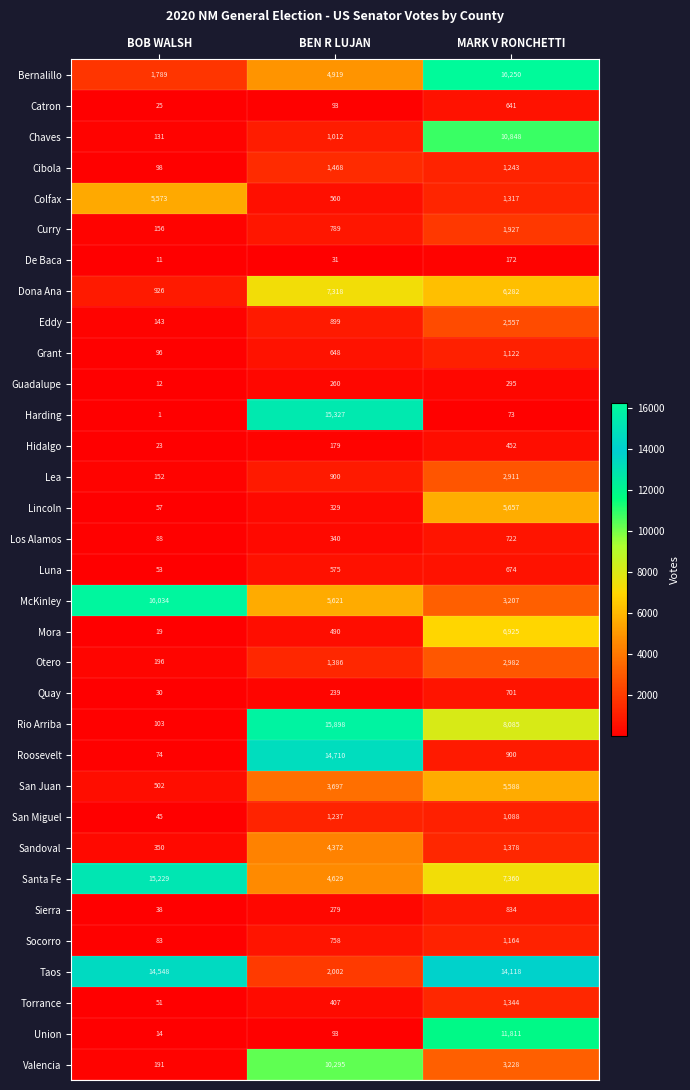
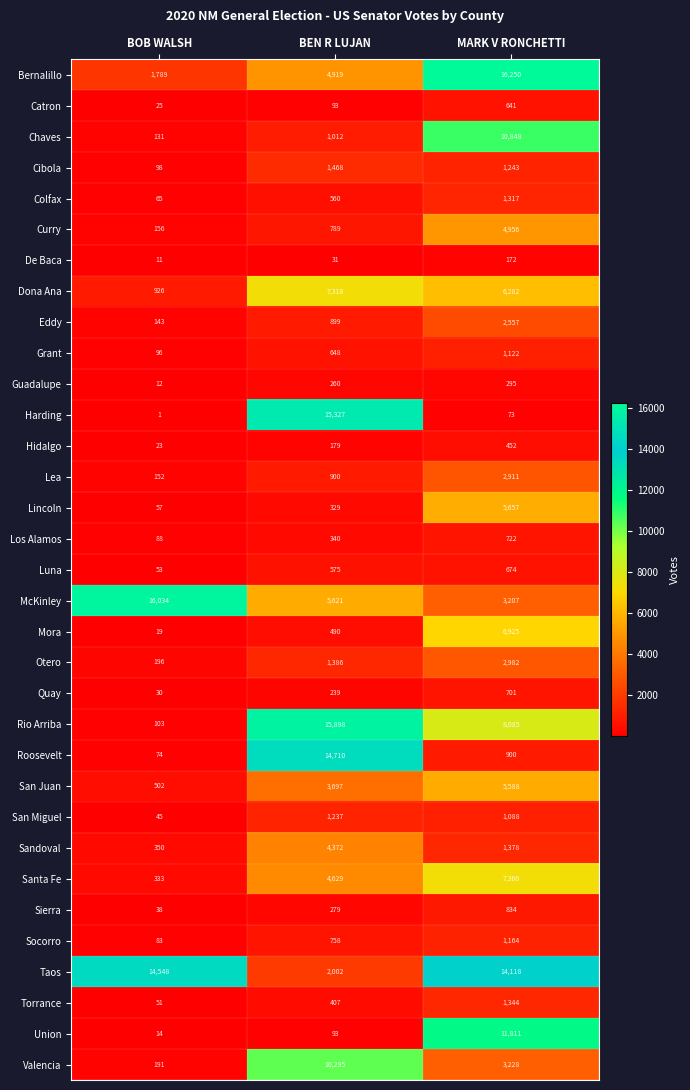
Colfax, BOB WALSH: 5,573 -> 65
Curry, MARK V RONCHETTI: 1,927 -> 4,956
Santa Fe, BOB WALSH: 15,229 -> 333
